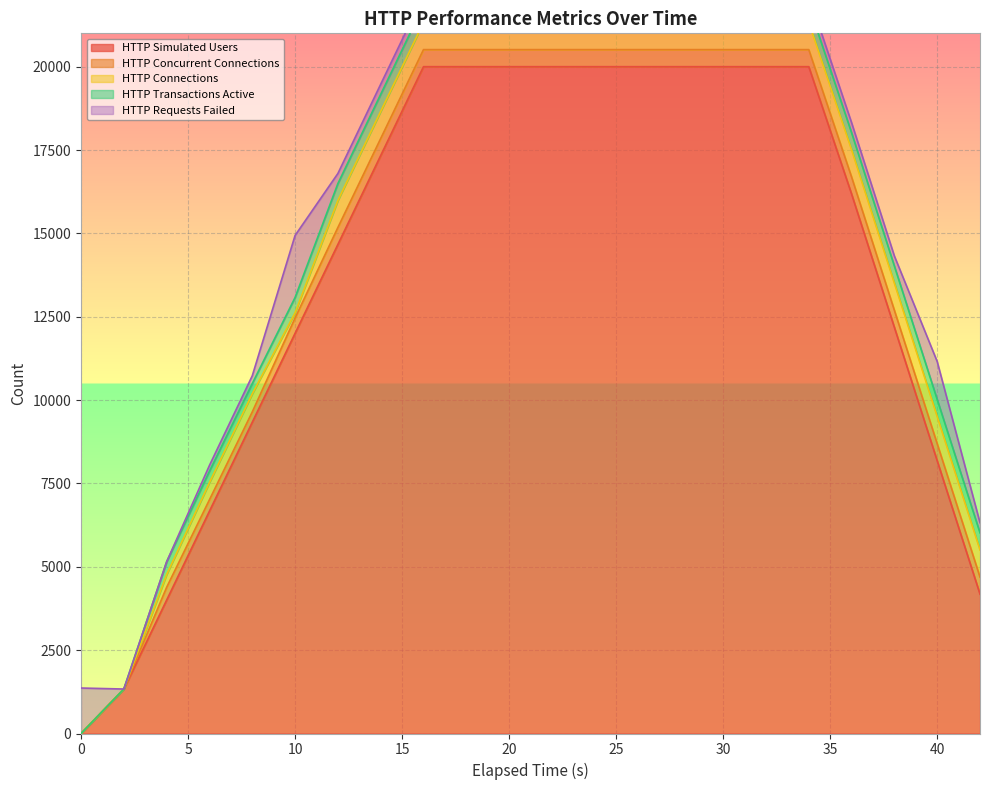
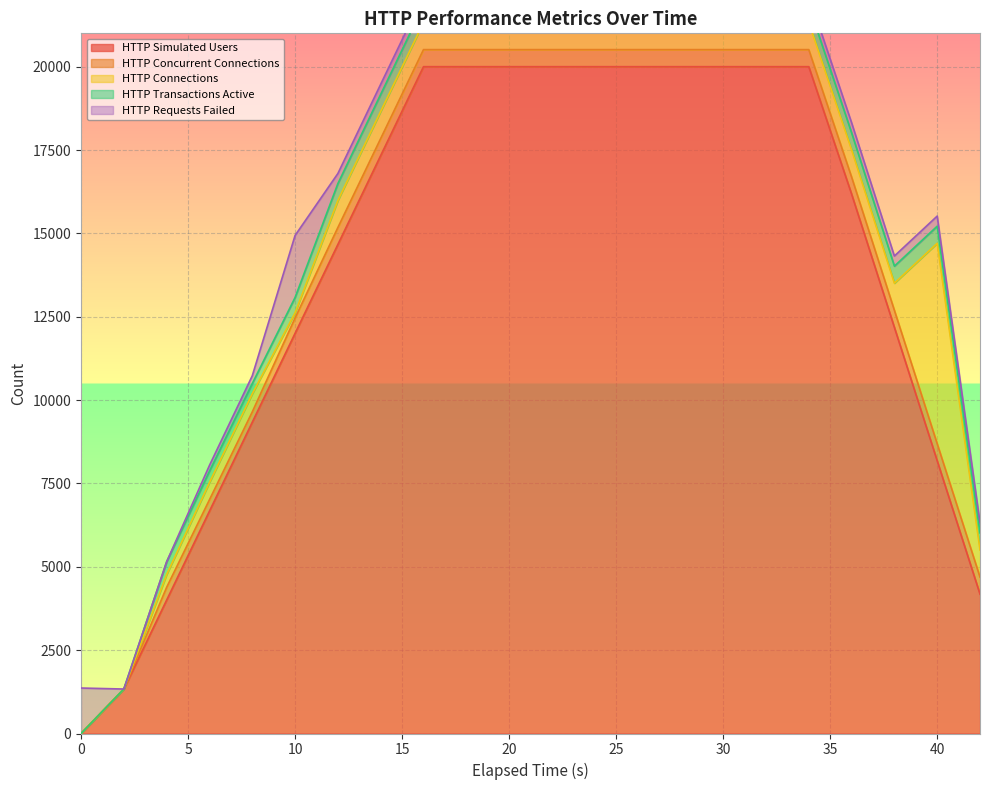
HTTP Connections, 40: 800 -> 6000
HTTP Requests Failed, 40: 1100 -> 300
